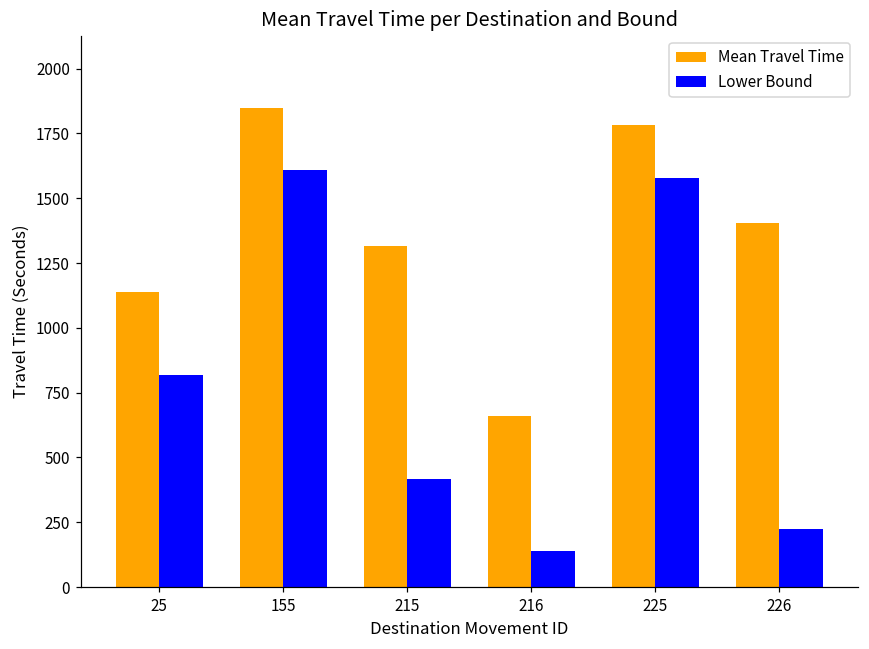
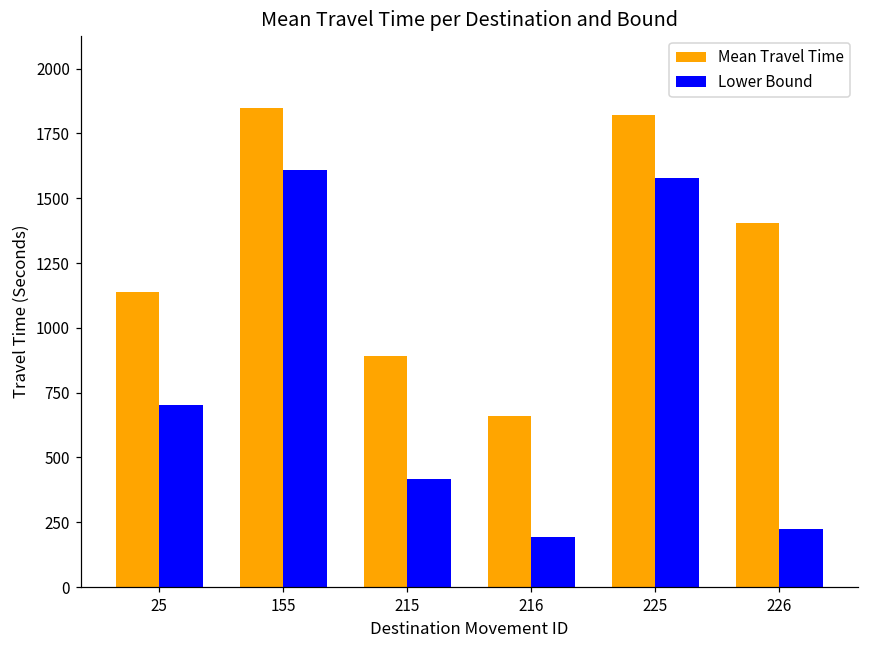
Lower Bound, 25: 820 -> 700
Mean Travel Time, 215: 1320 -> 890
Lower Bound, 216: 140 -> 190
Mean Travel Time, 225: 1780 -> 1820
